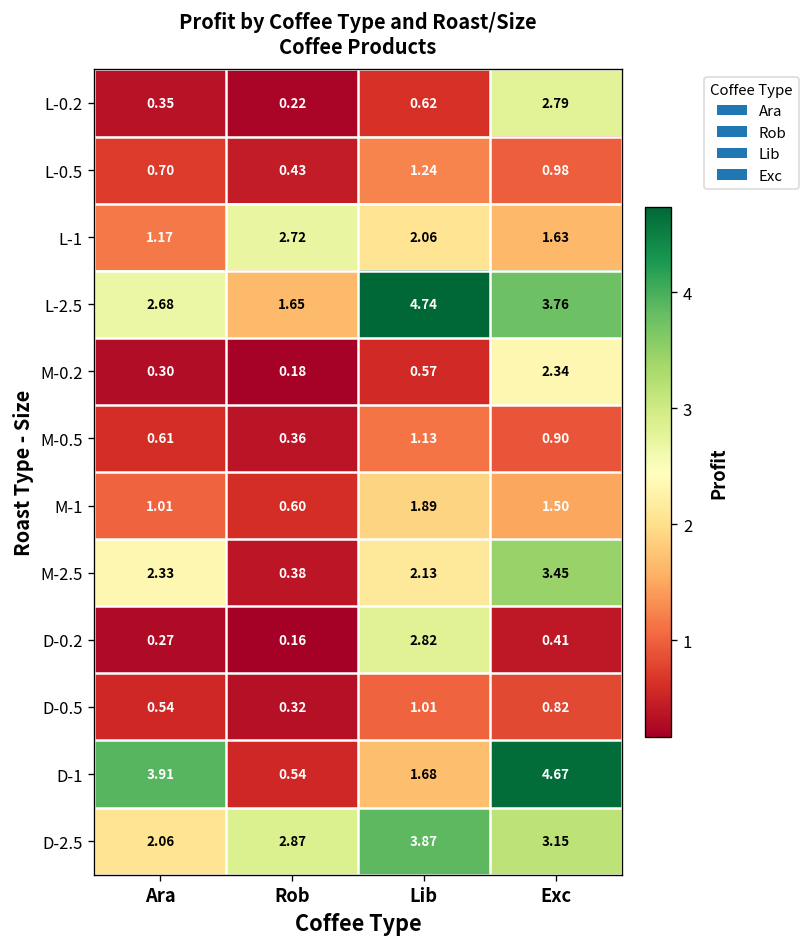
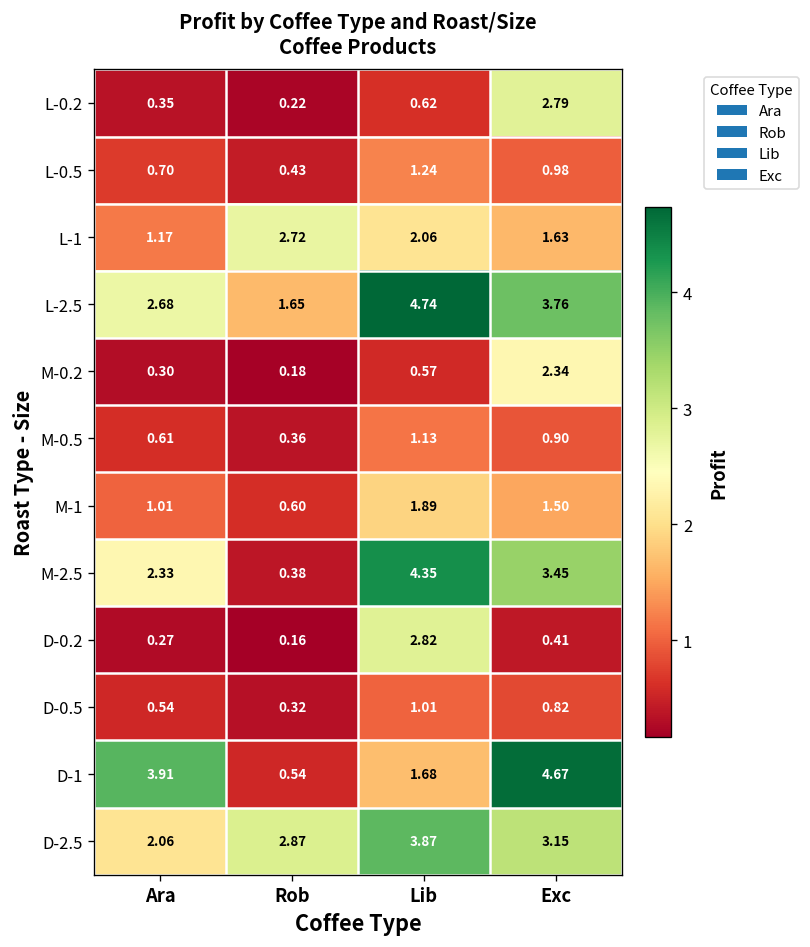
M-2.5, Lib: 2.13 -> 4.35
